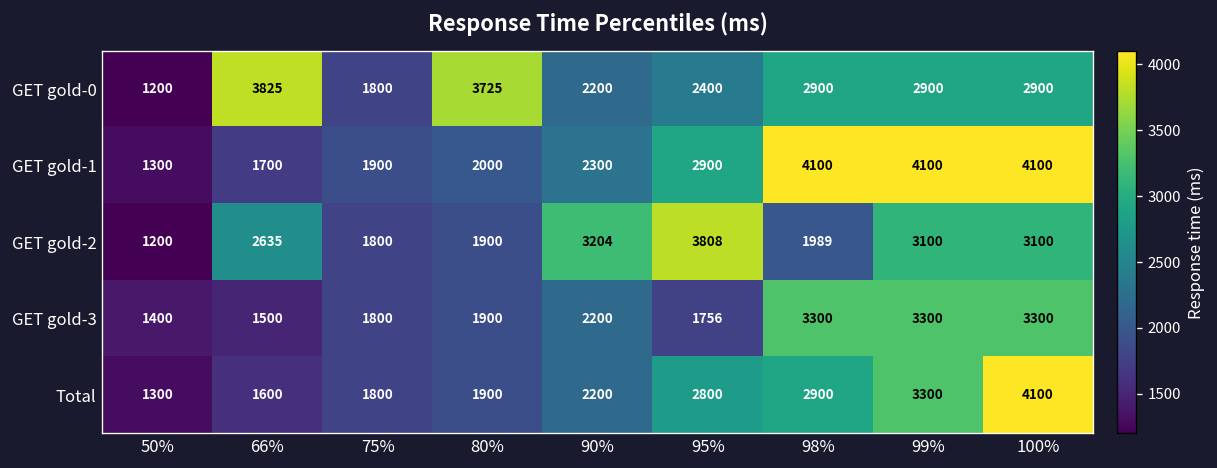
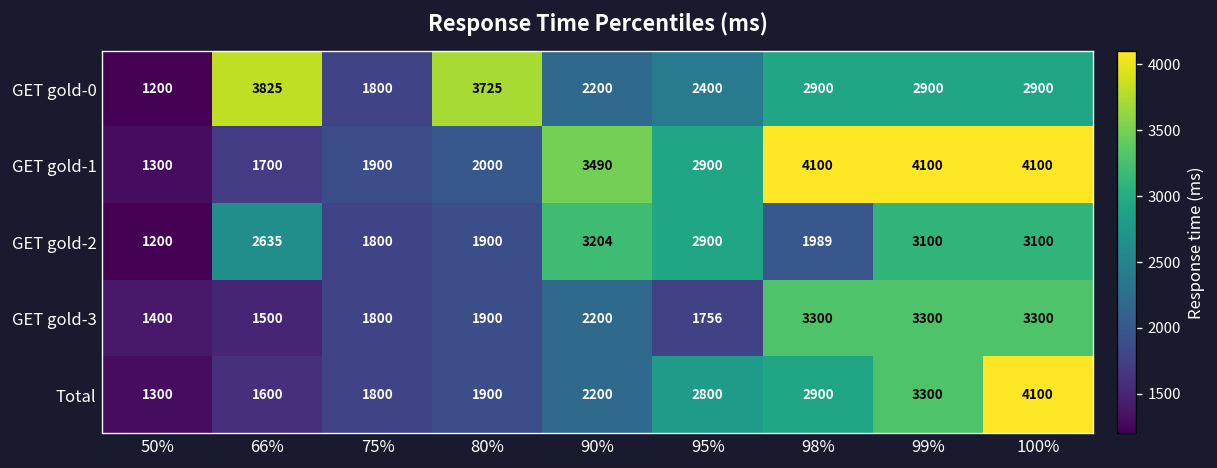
GET gold-1, 90%: 2300 -> 3490
GET gold-2, 95%: 3808 -> 2900
